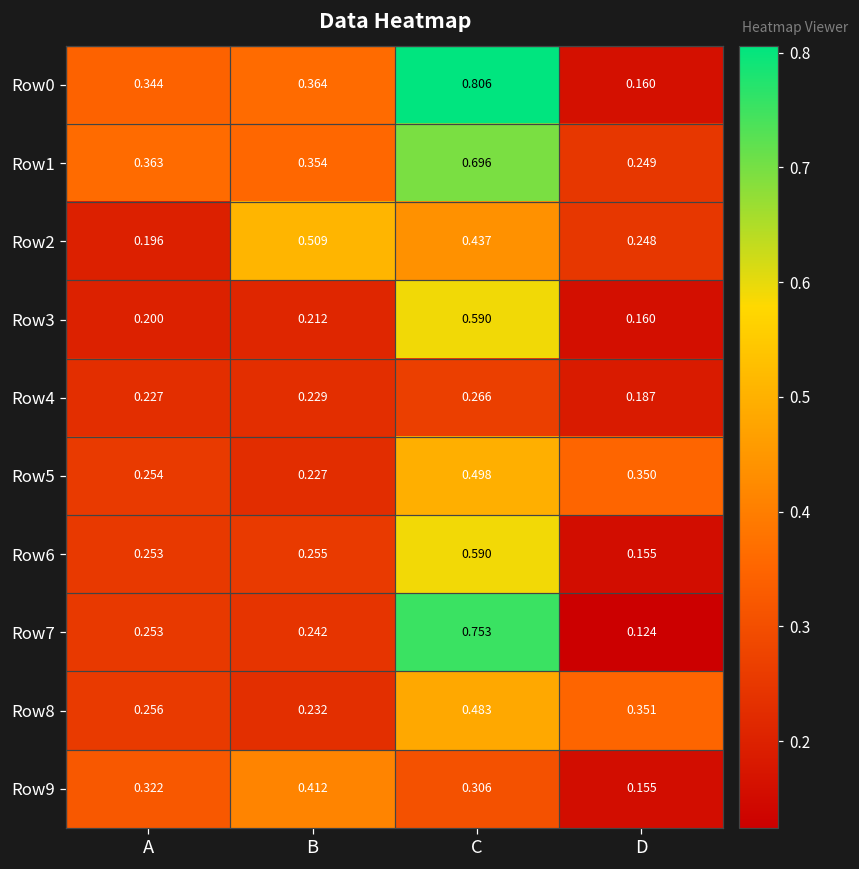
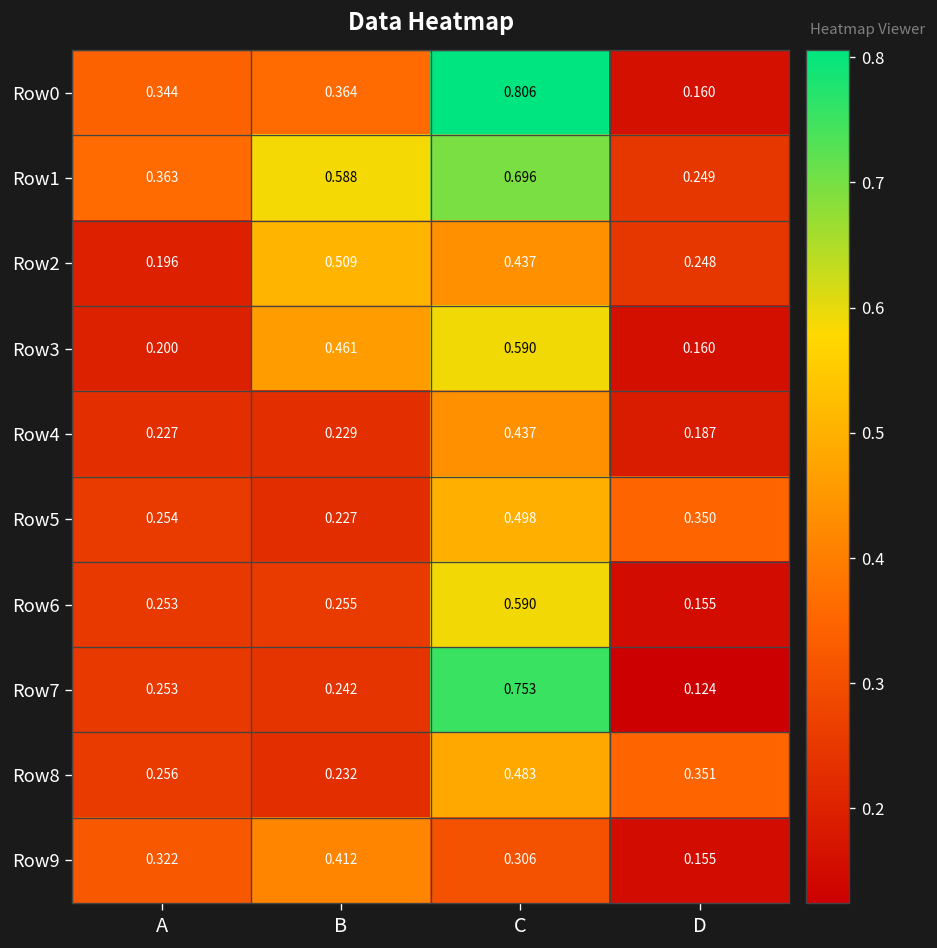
Row1, B: 0.354 -> 0.588
Row3, B: 0.212 -> 0.461
Row4, C: 0.266 -> 0.437
